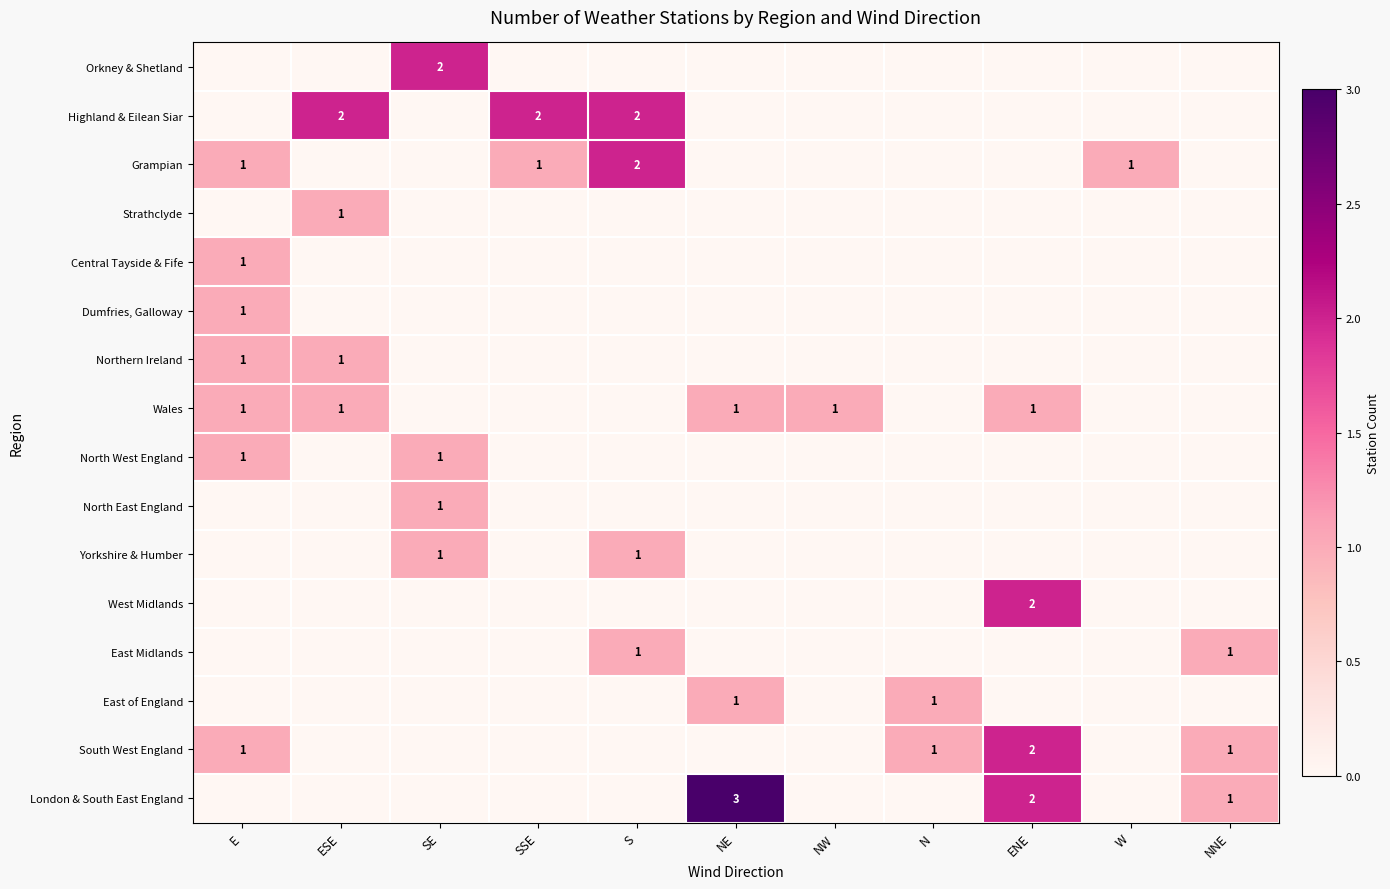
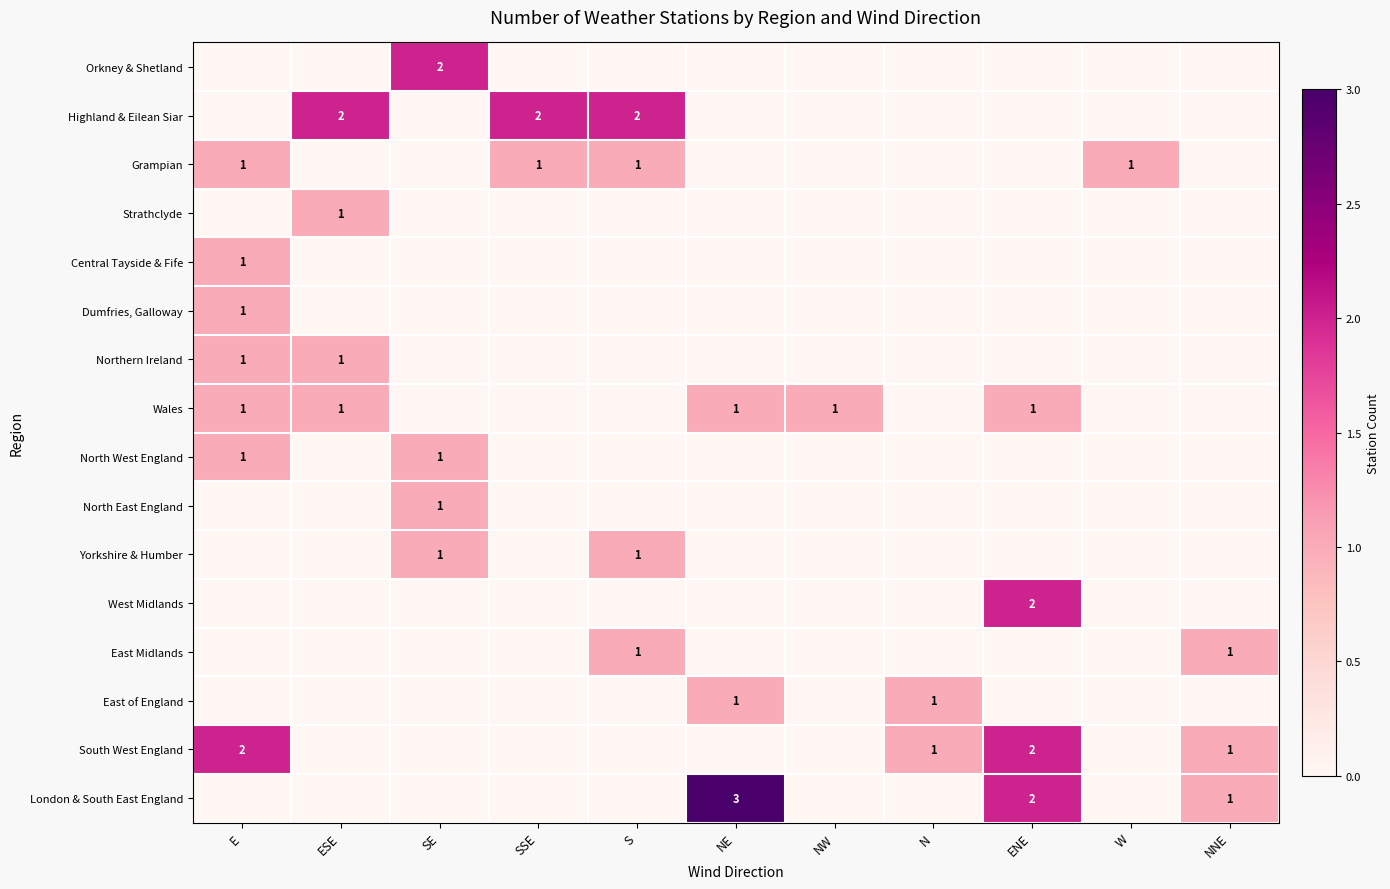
Grampian, S: 2 -> 1
South West England, E: 1 -> 2
